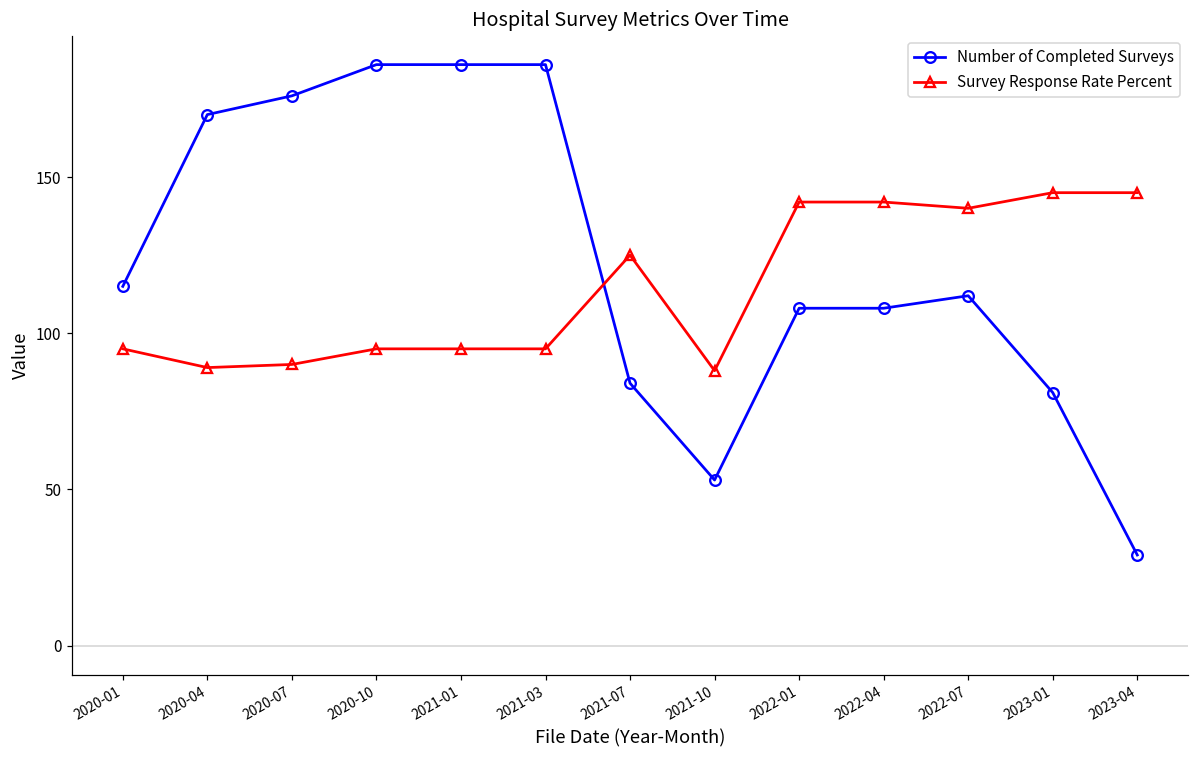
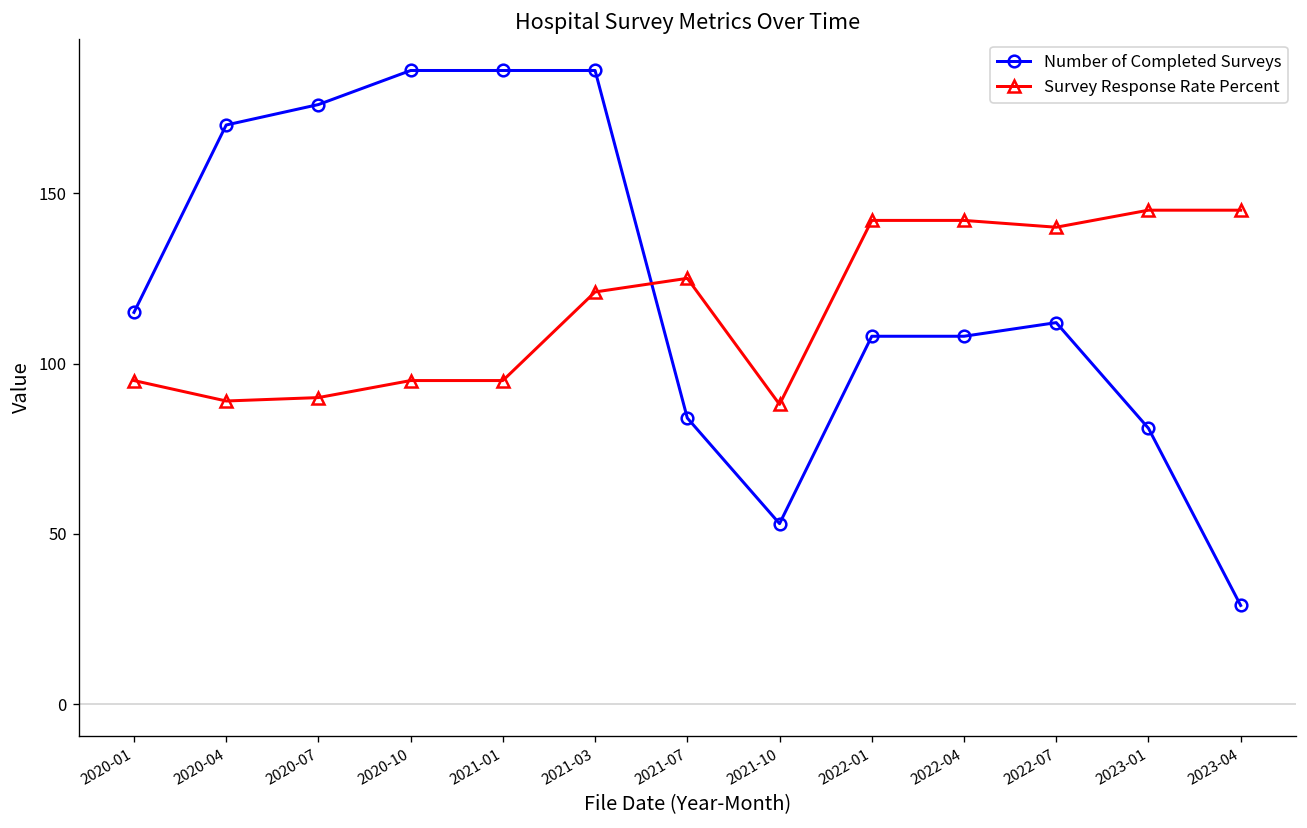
Survey Response Rate Percent, 2021-03: 95 -> 121
